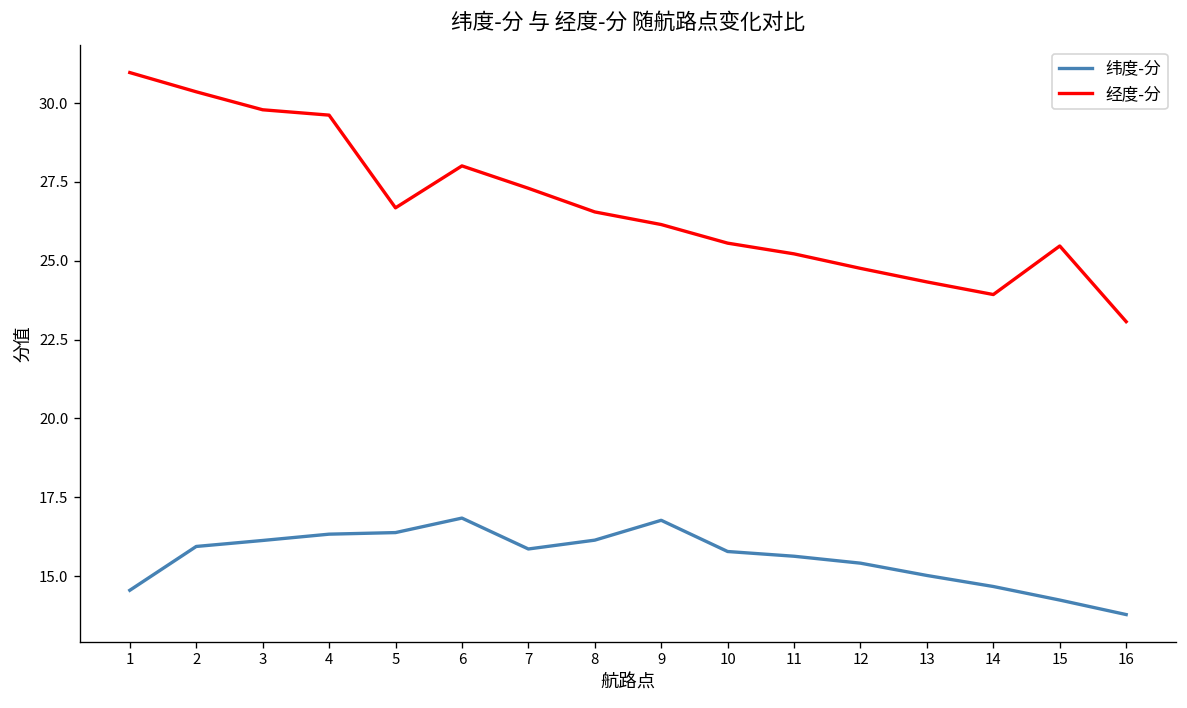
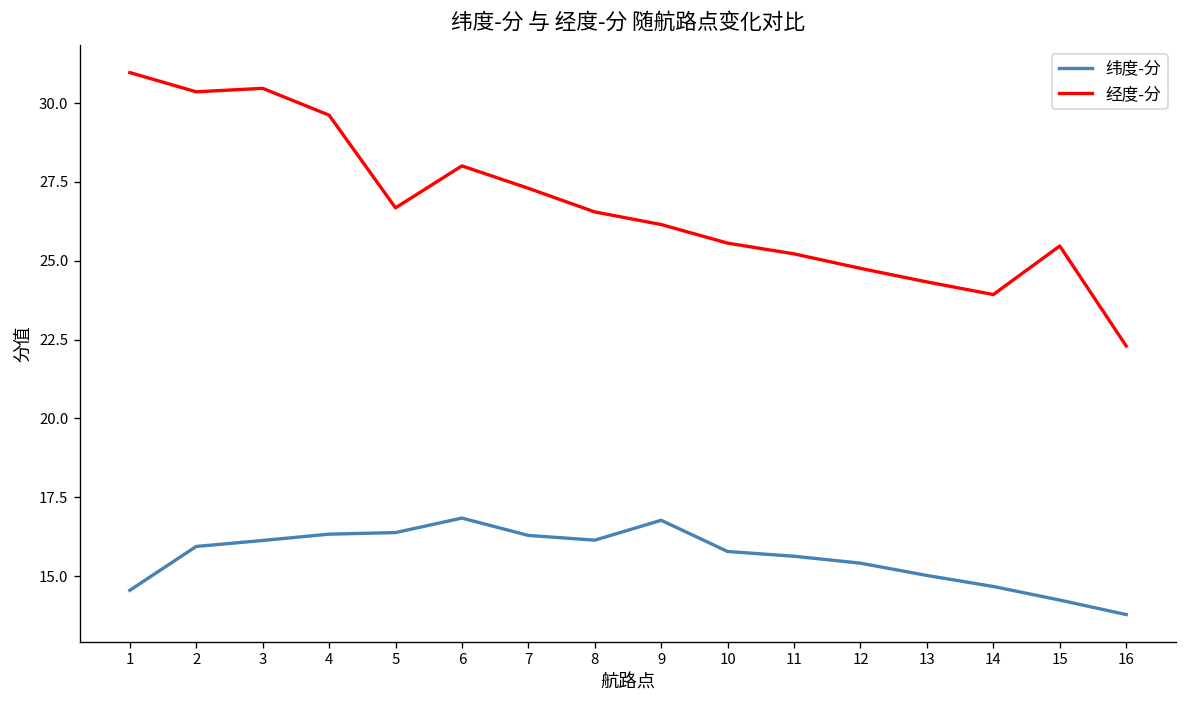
经度-分, 3: 29.8 -> 30.5
纬度-分, 7: 15.9 -> 16.3
经度-分, 16: 23.1 -> 22.3
